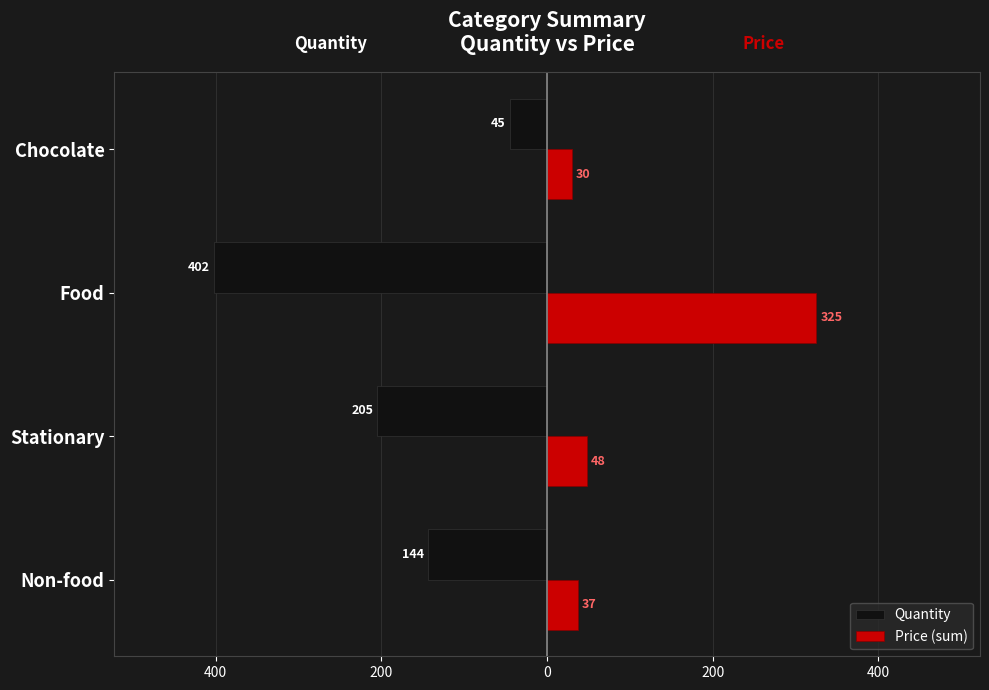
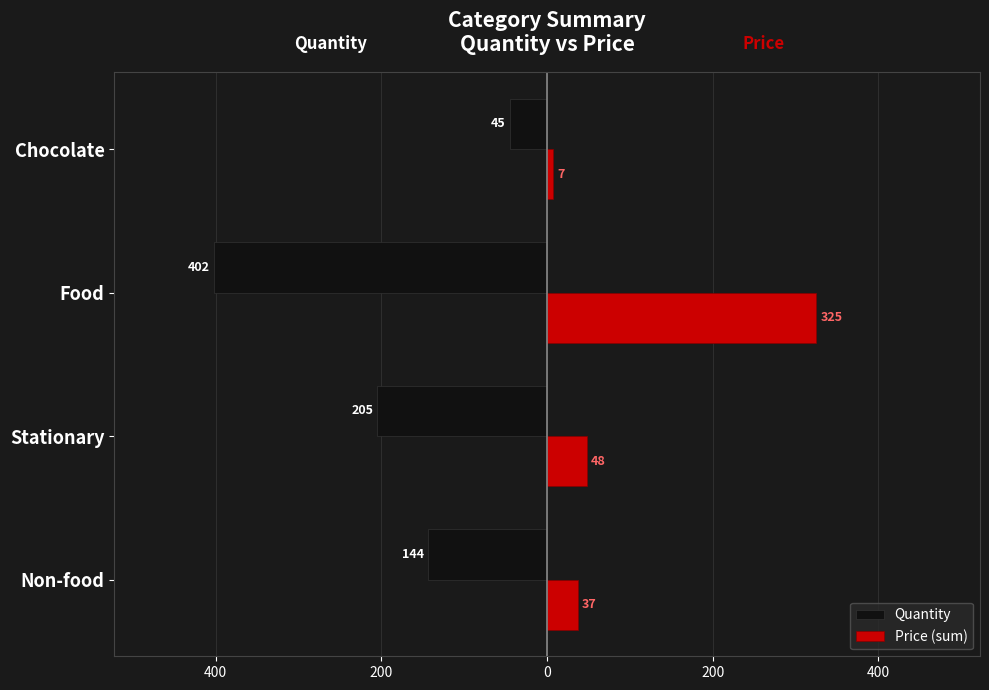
Price (sum), Chocolate: 30 -> 7
